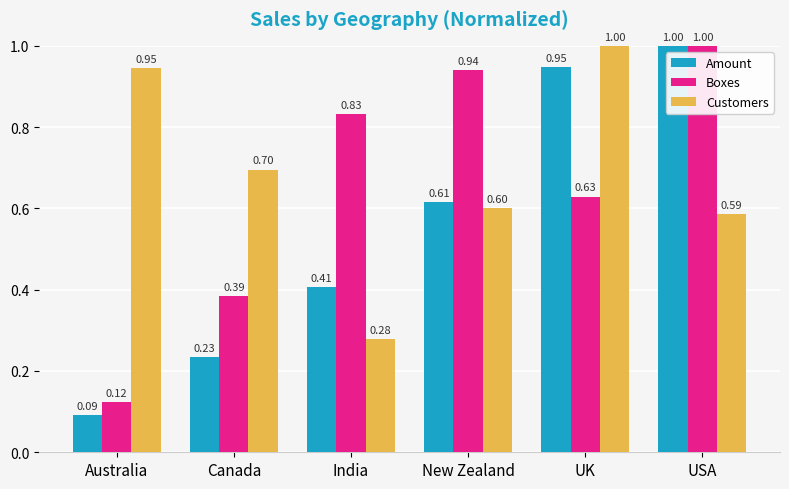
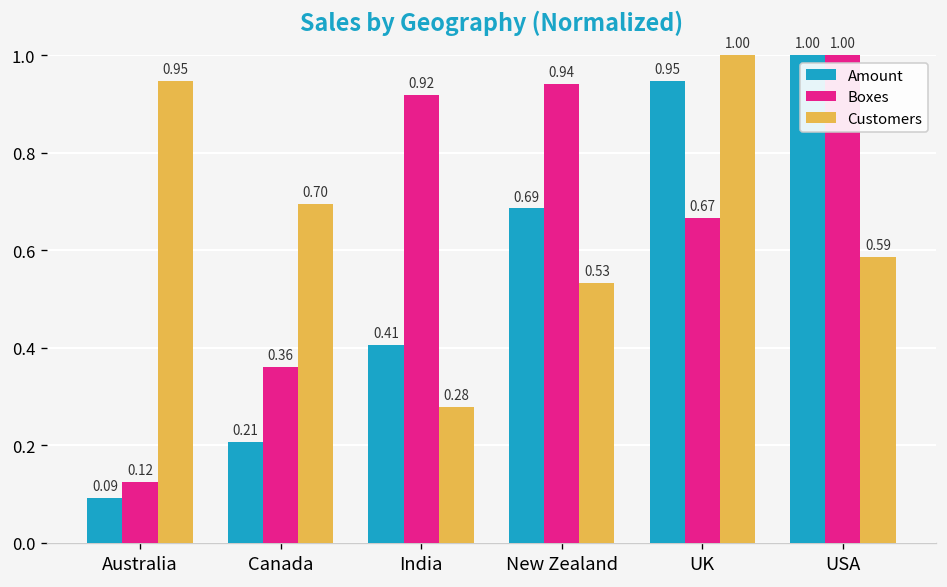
Amount, Canada: 0.23 -> 0.21
Boxes, Canada: 0.39 -> 0.36
Boxes, India: 0.83 -> 0.92
Amount, New Zealand: 0.61 -> 0.69
Customers, New Zealand: 0.60 -> 0.53
Boxes, UK: 0.63 -> 0.67
